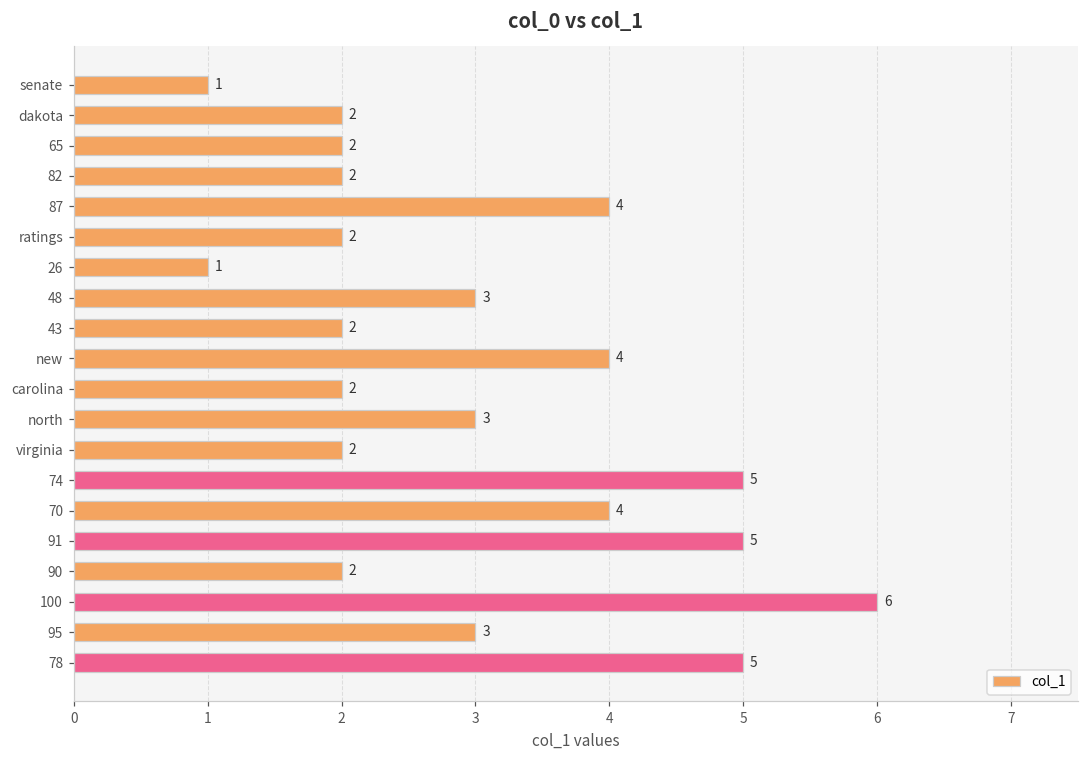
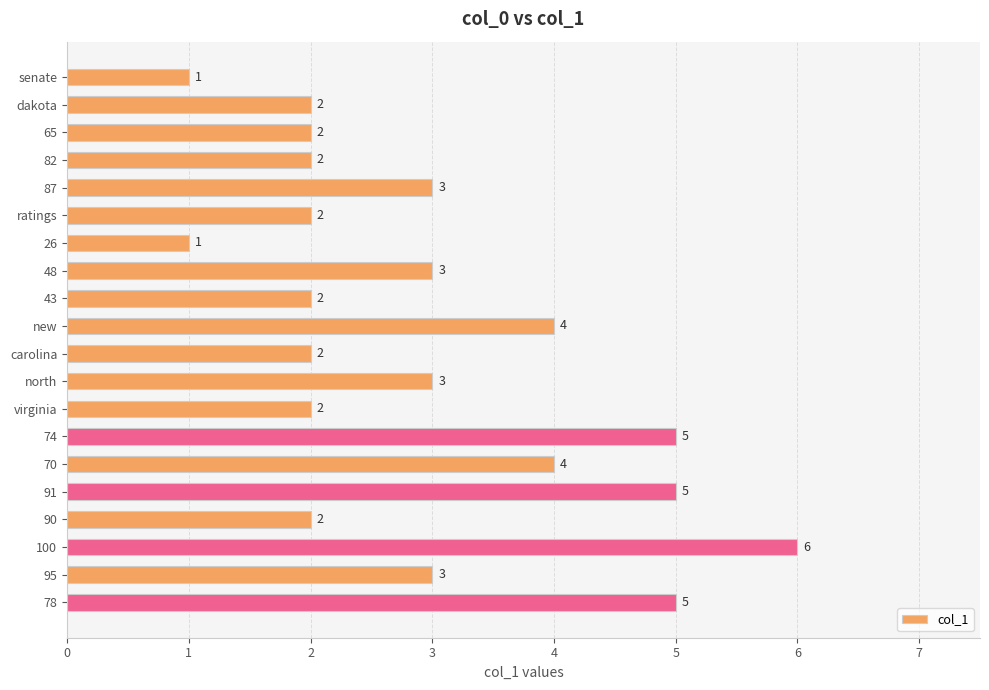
87: 4 -> 3
